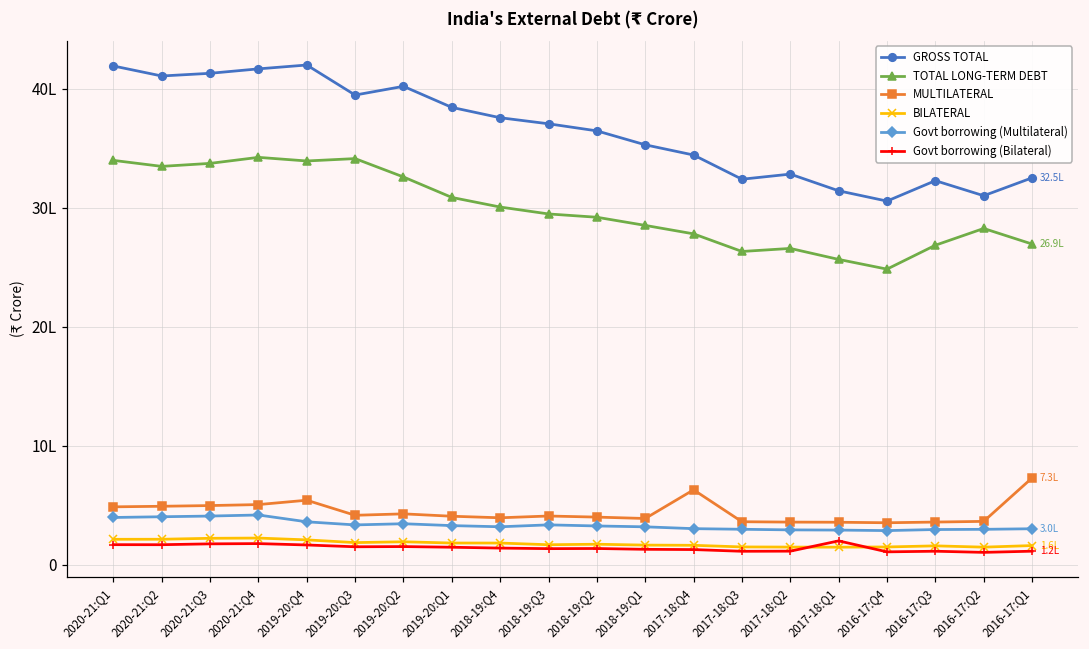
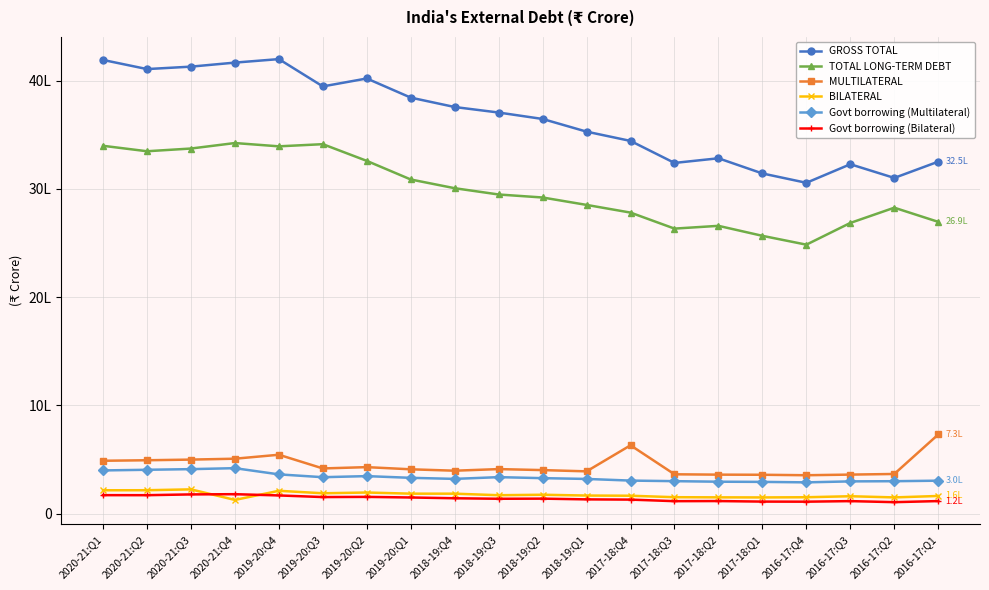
BILATERAL, 2020-21:Q4: 2.3L -> 1.3L
Govt borrowing (Bilateral), 2017-18:Q1: 2.0L -> 1.1L
